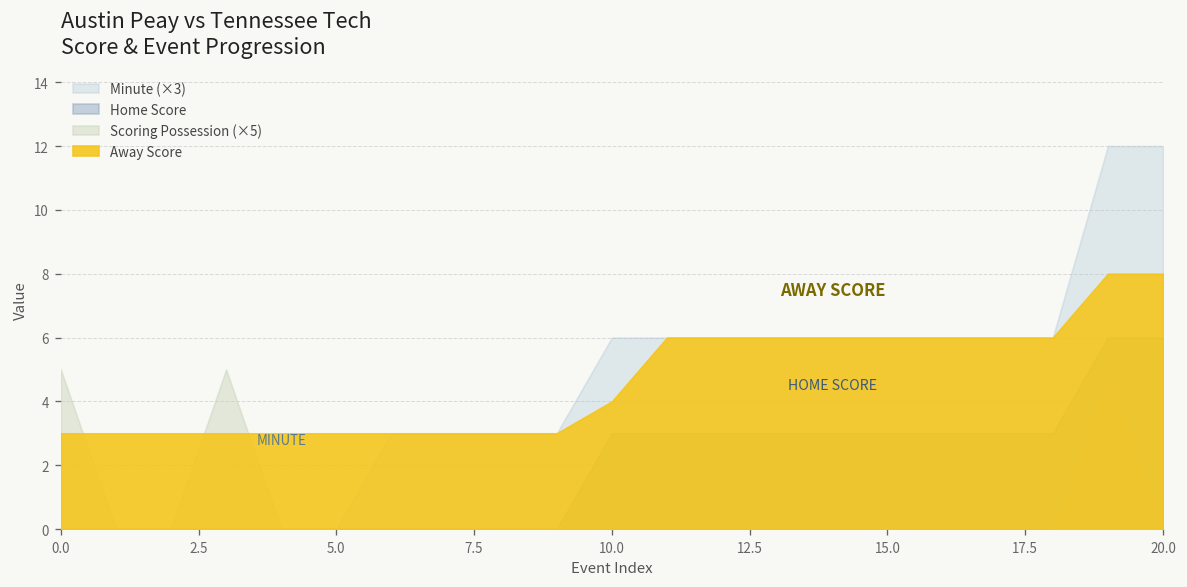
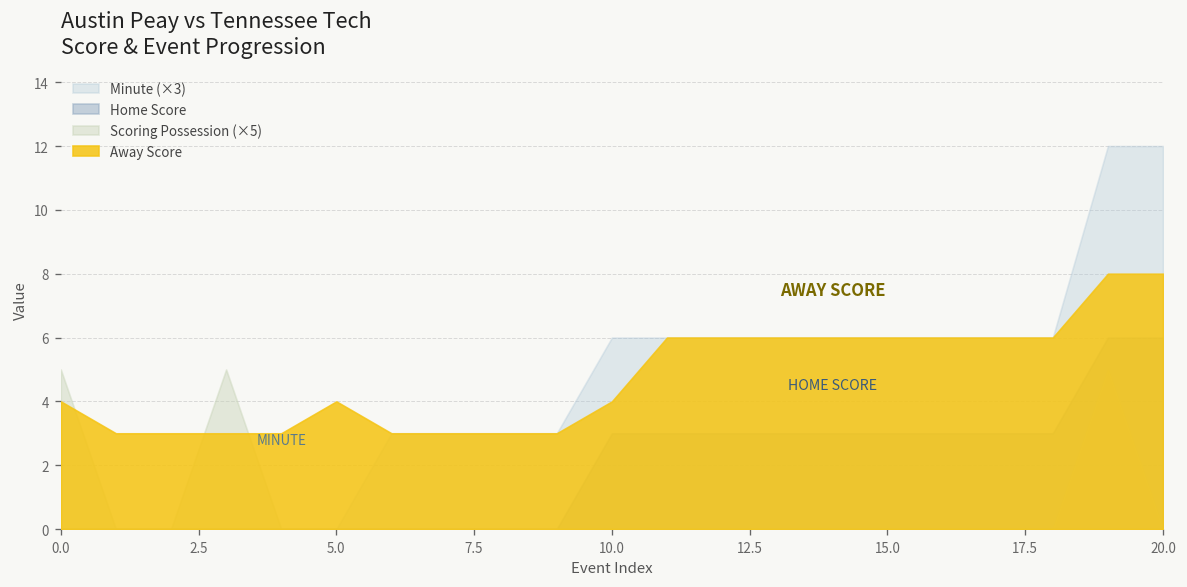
Away Score, 0.0: 3 -> 4
Away Score, 5.0: 3 -> 4
